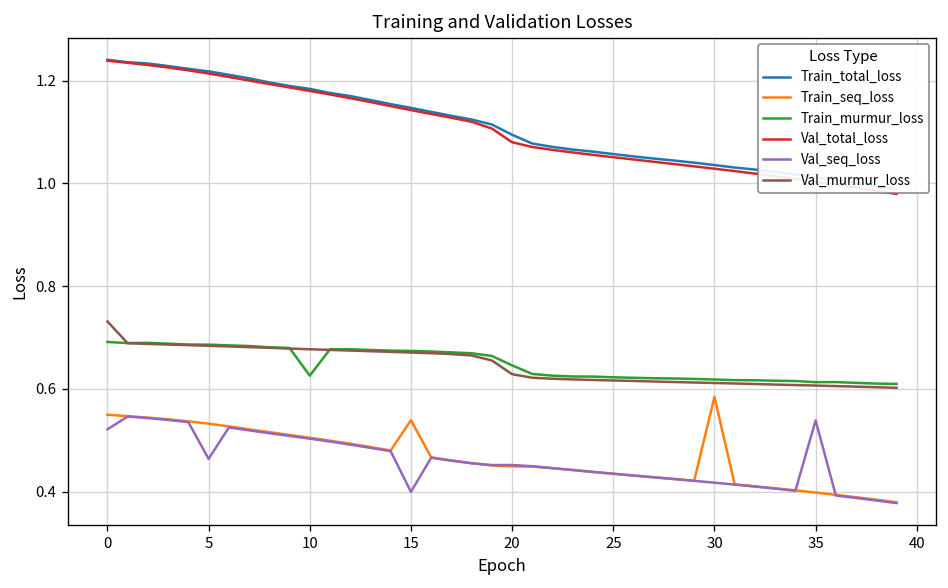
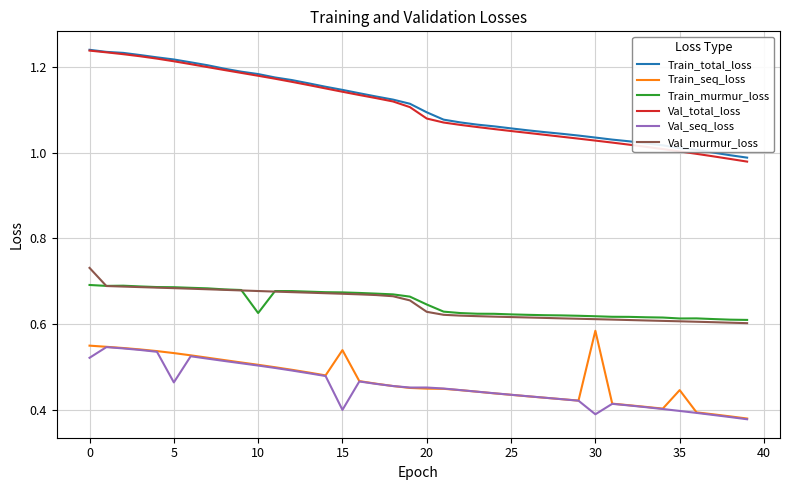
Val_seq_loss, 30: 0.42 -> 0.39
Train_seq_loss, 35: 0.40 -> 0.45
Val_seq_loss, 35: 0.54 -> 0.40
